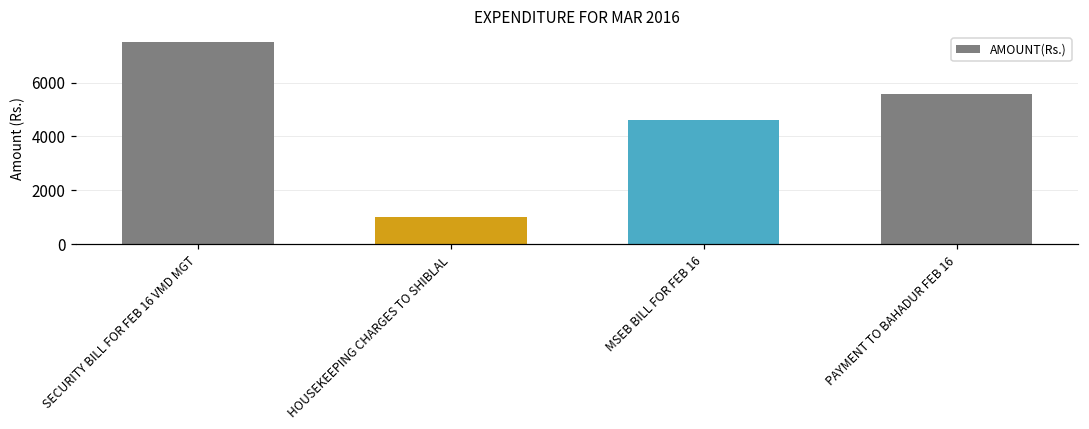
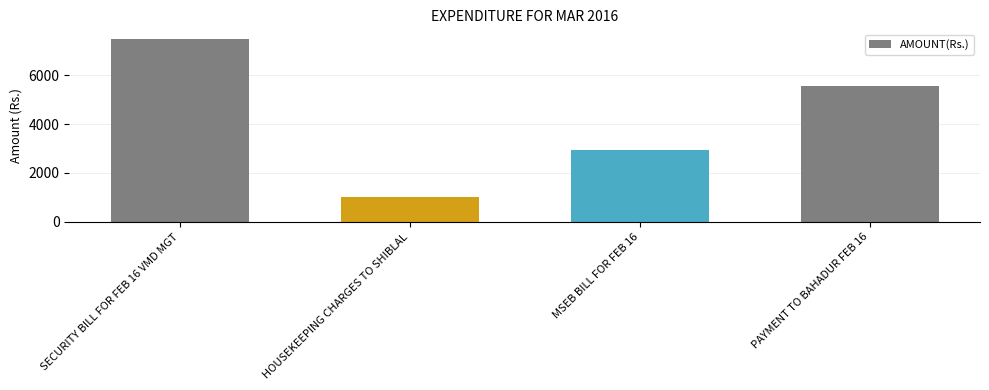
MSEB BILL FOR FEB 16: 4600 -> 3000
